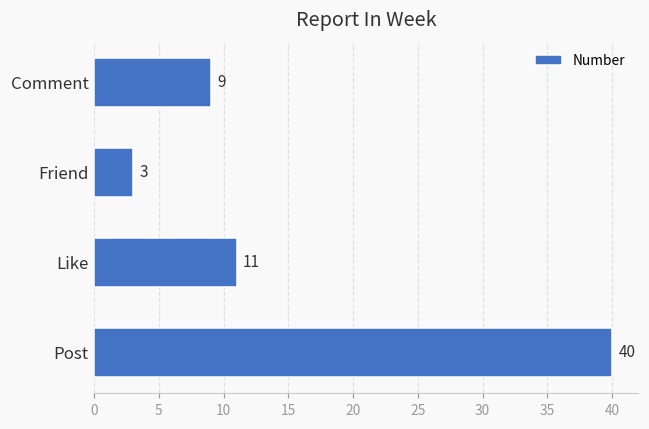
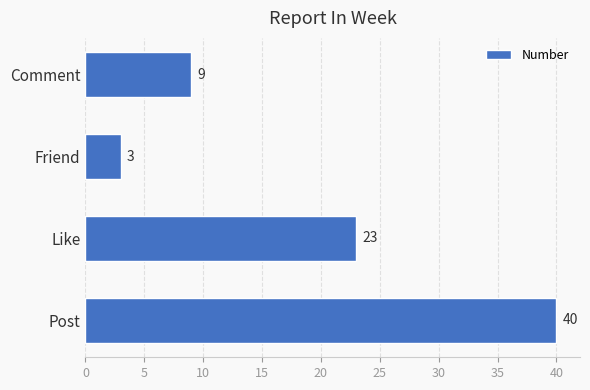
Like: 11 -> 23
